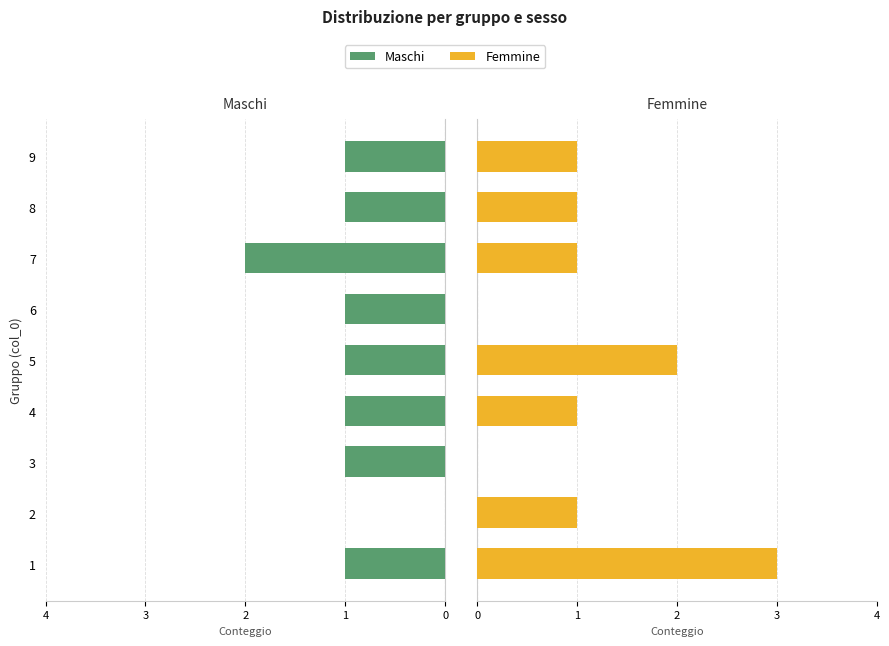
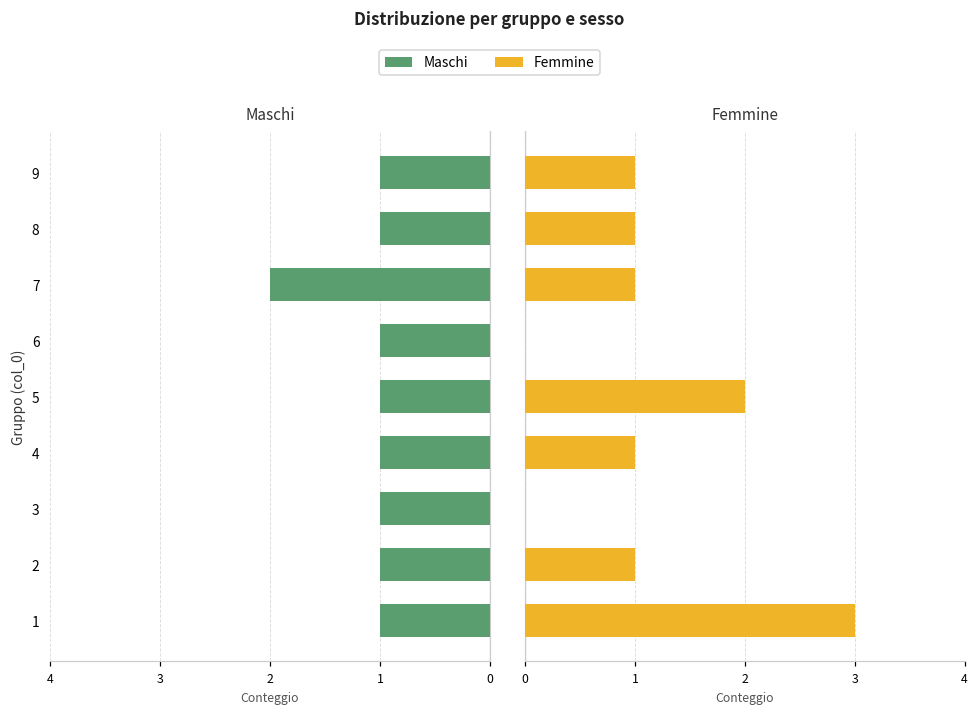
Maschi, 2: 0 -> 1
